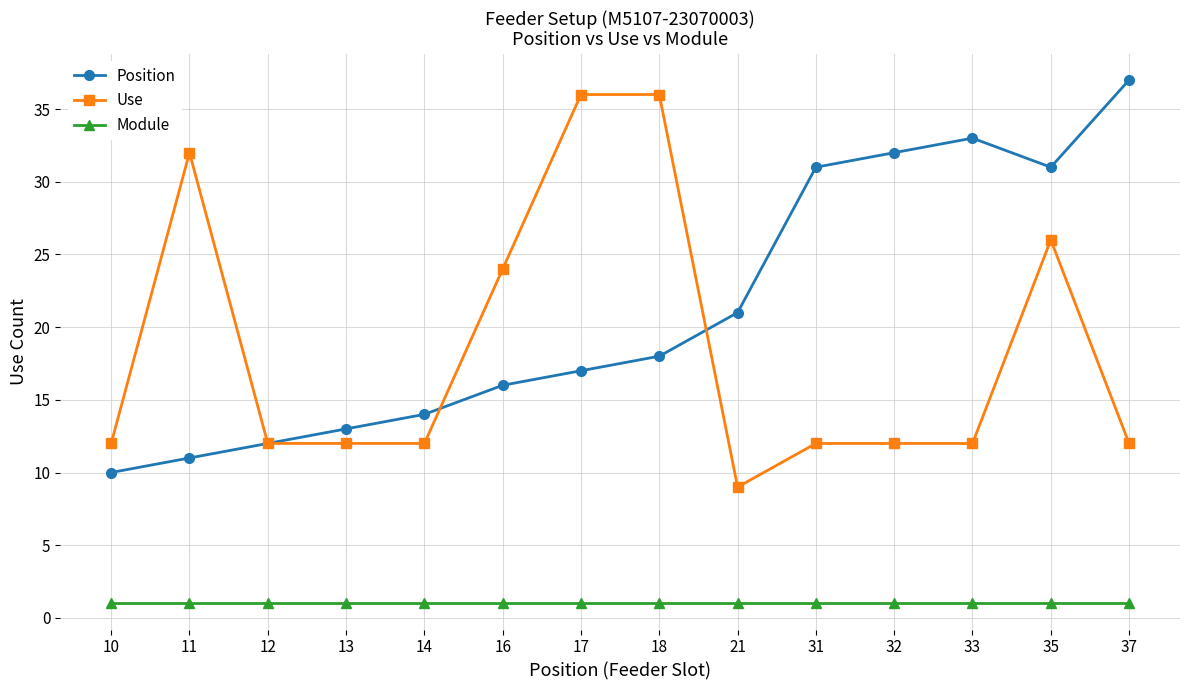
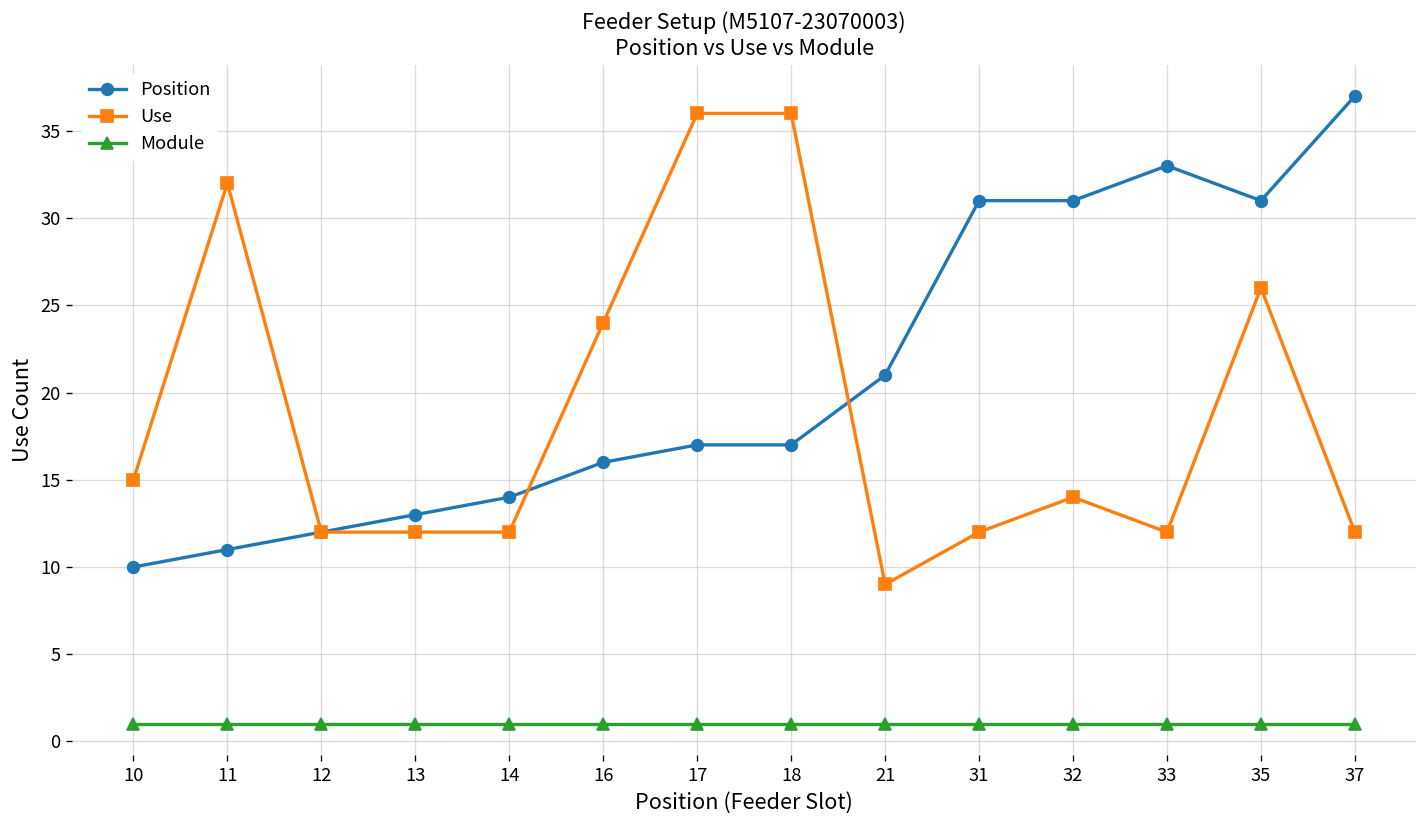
Use, 10: 12 -> 15
Position, 18: 18 -> 17
Position, 32: 32 -> 31
Use, 32: 12 -> 14
